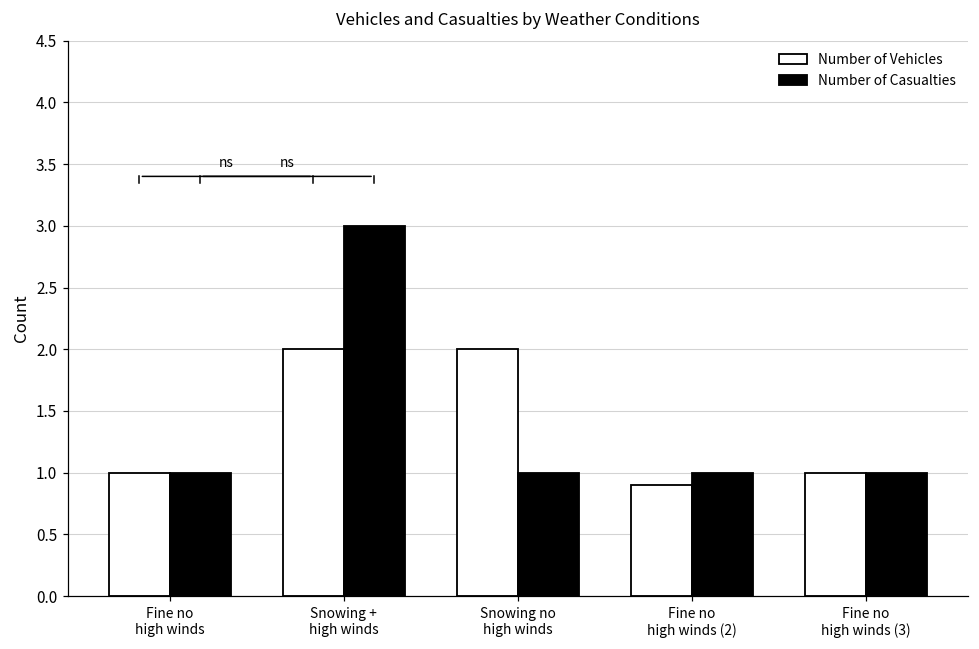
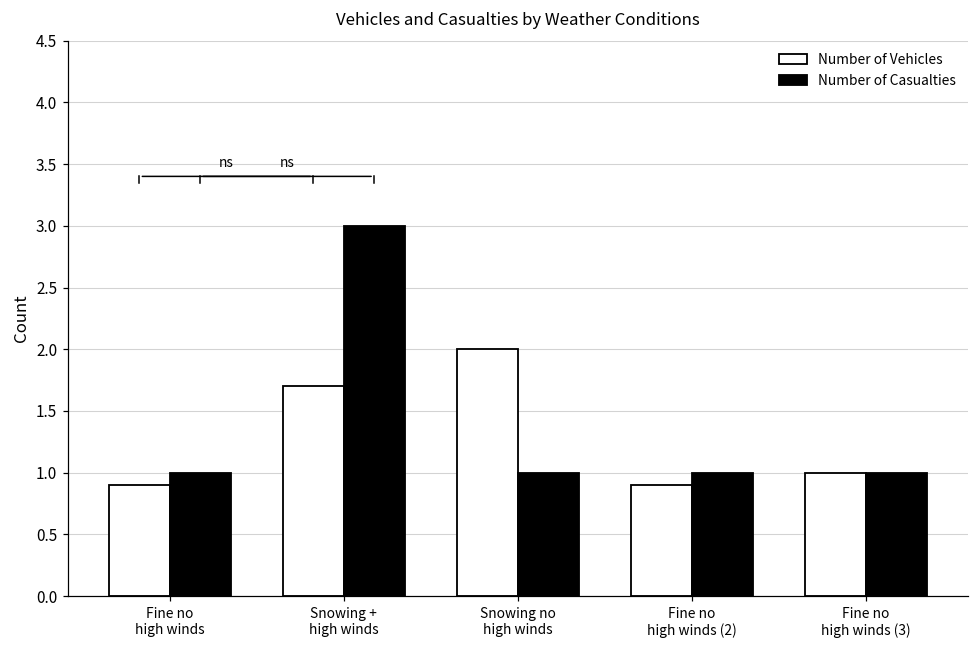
Number of Vehicles, Fine no high winds: 1.0 -> 0.9
Number of Vehicles, Snowing + high winds: 2.0 -> 1.7
